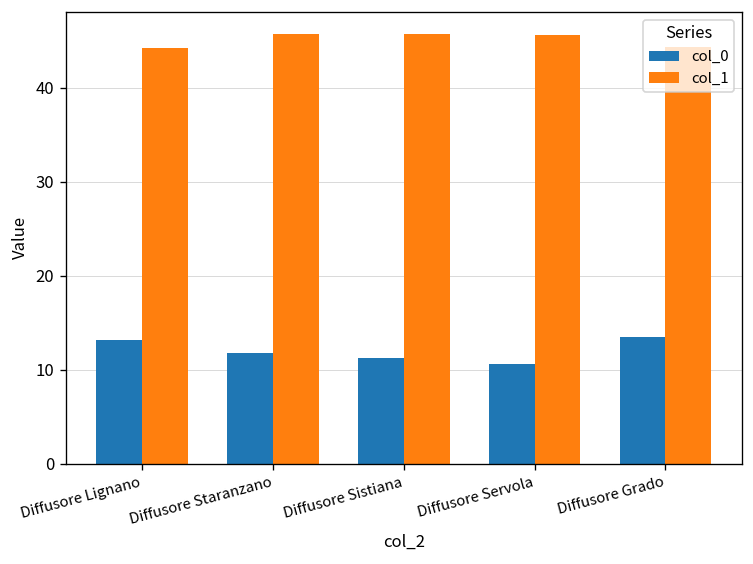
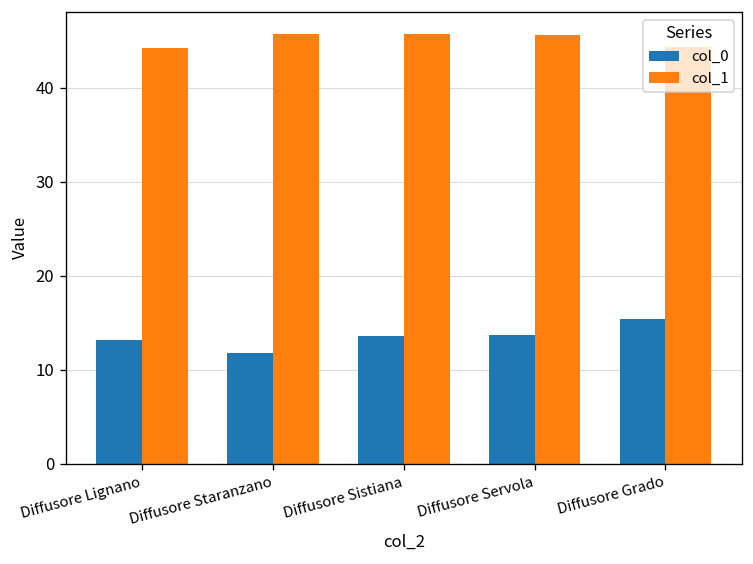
col_0, Diffusore Sistiana: 11 -> 14
col_0, Diffusore Servola: 11 -> 14
col_0, Diffusore Grado: 14 -> 15
